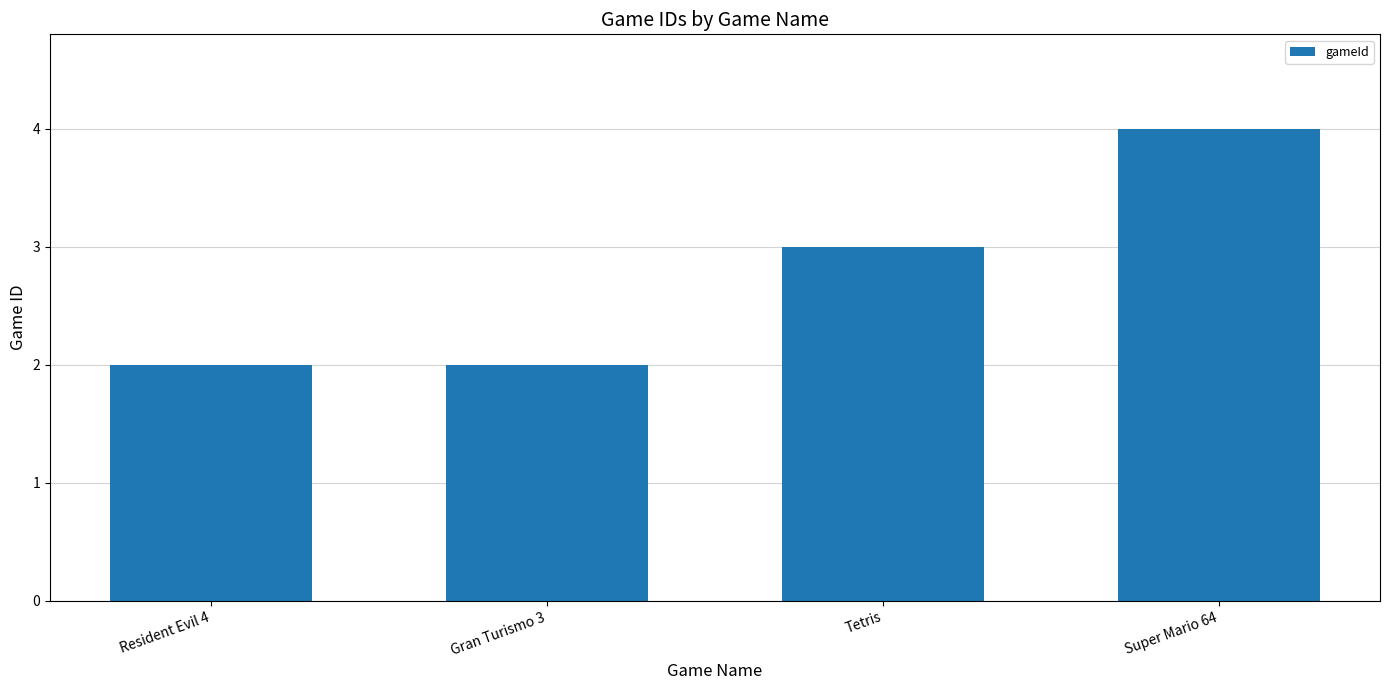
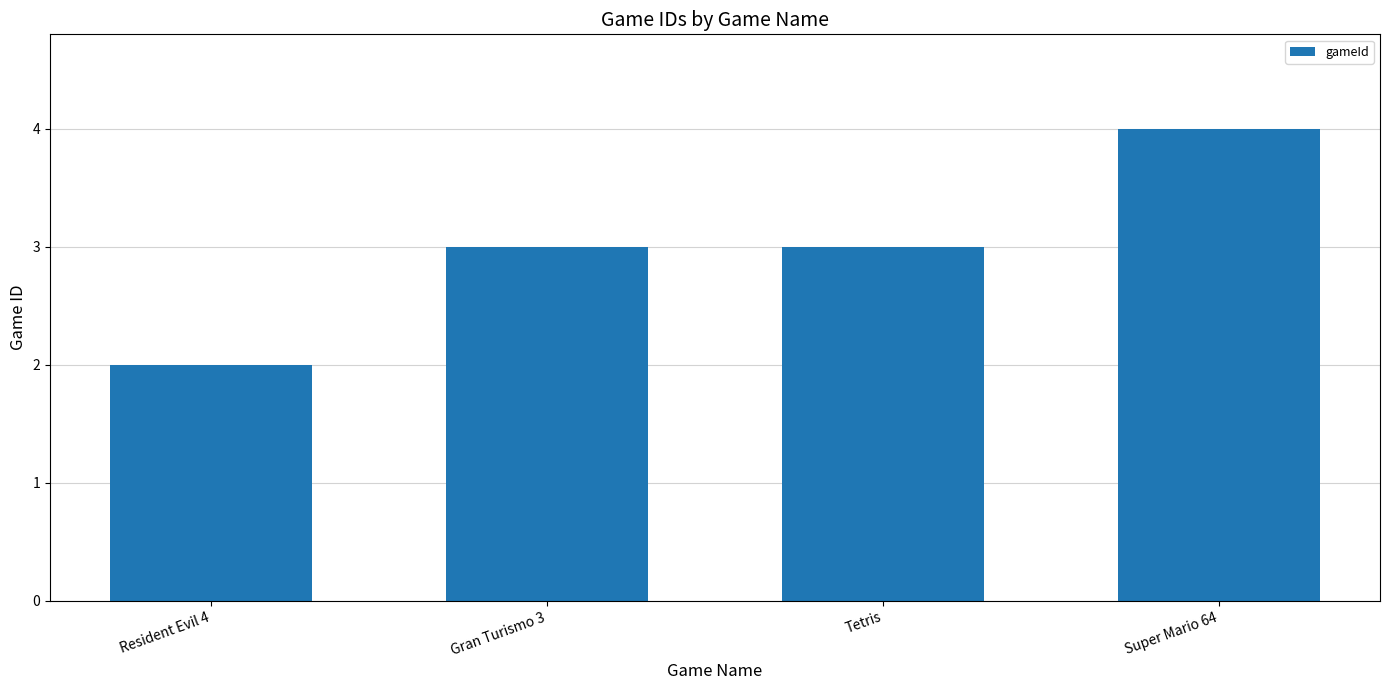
Gran Turismo 3: 2 -> 3
